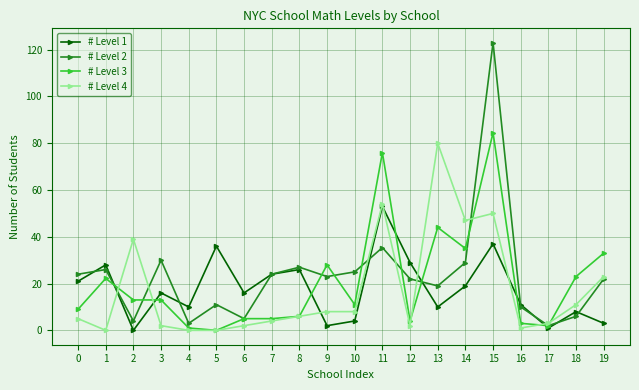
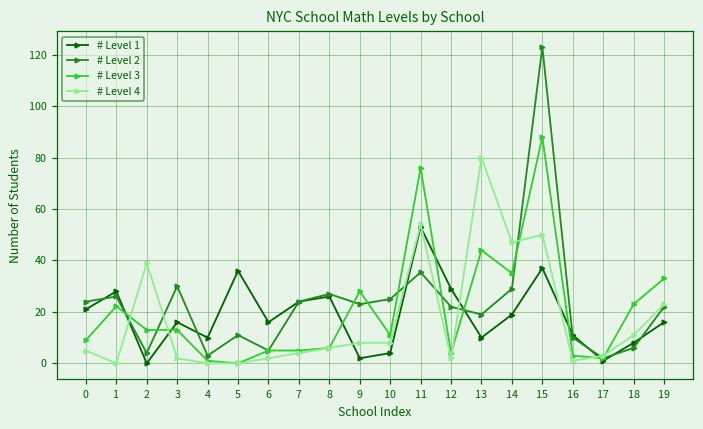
# Level 3, 15: 85 -> 88
# Level 1, 19: 3 -> 16
